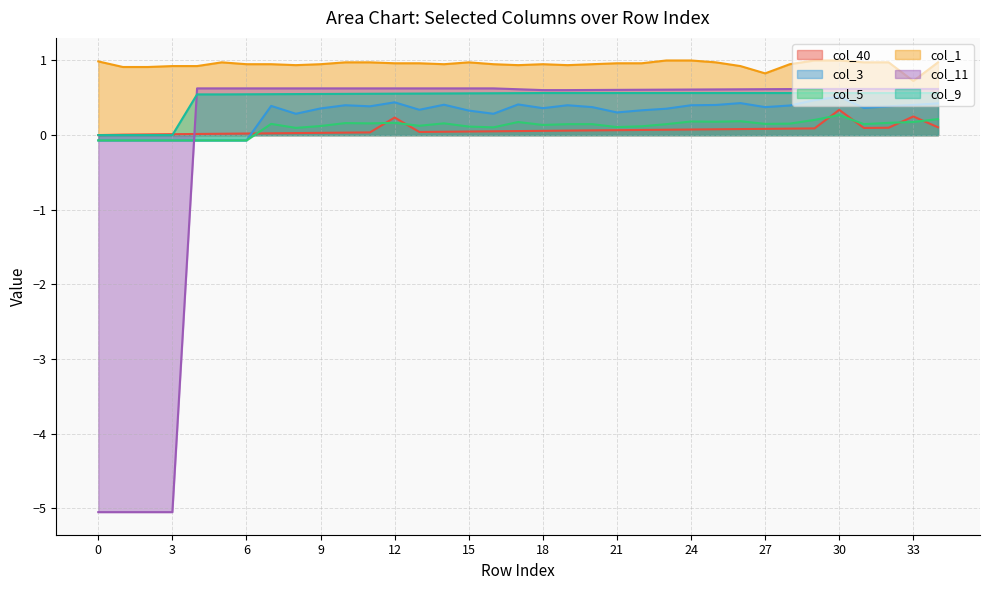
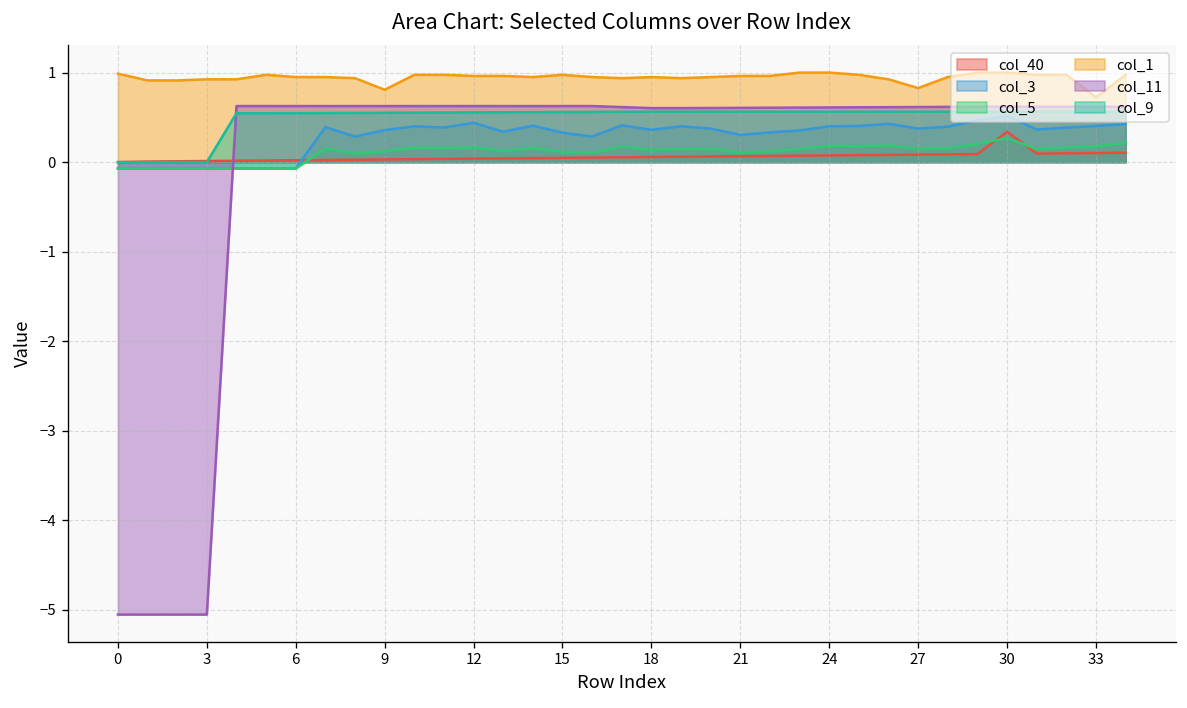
col_1, 9: 1.0 -> 0.8
col_40, 12: 0.2 -> 0.0
col_40, 33: 0.2 -> 0.1
